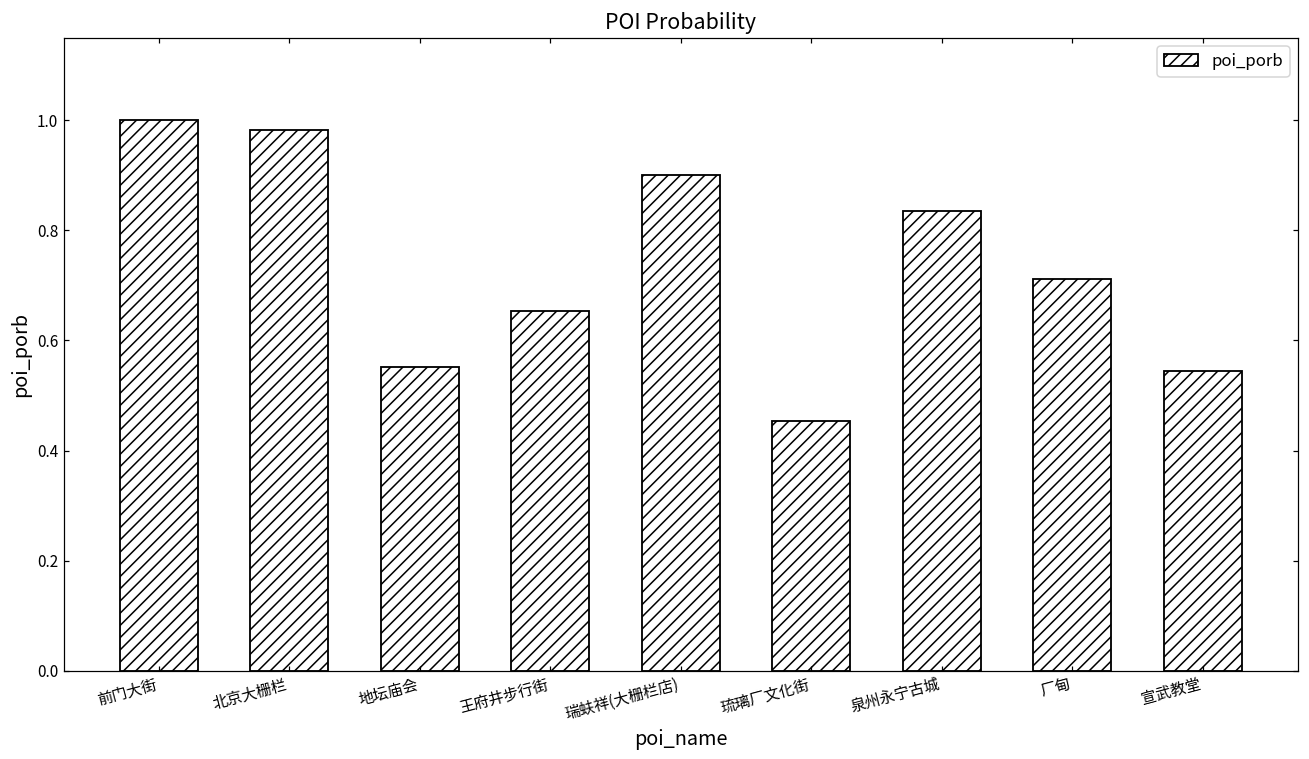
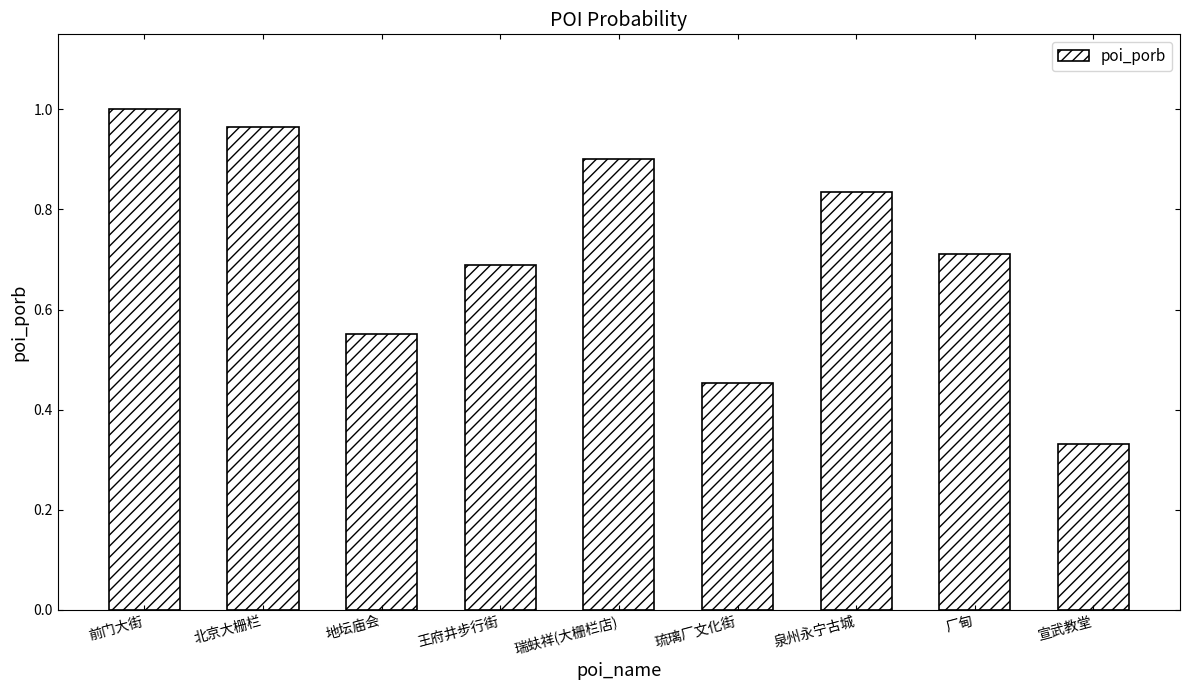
北京大栅栏: 0.98 -> 0.96
王府井步行街: 0.65 -> 0.69
宣武教堂: 0.54 -> 0.33
